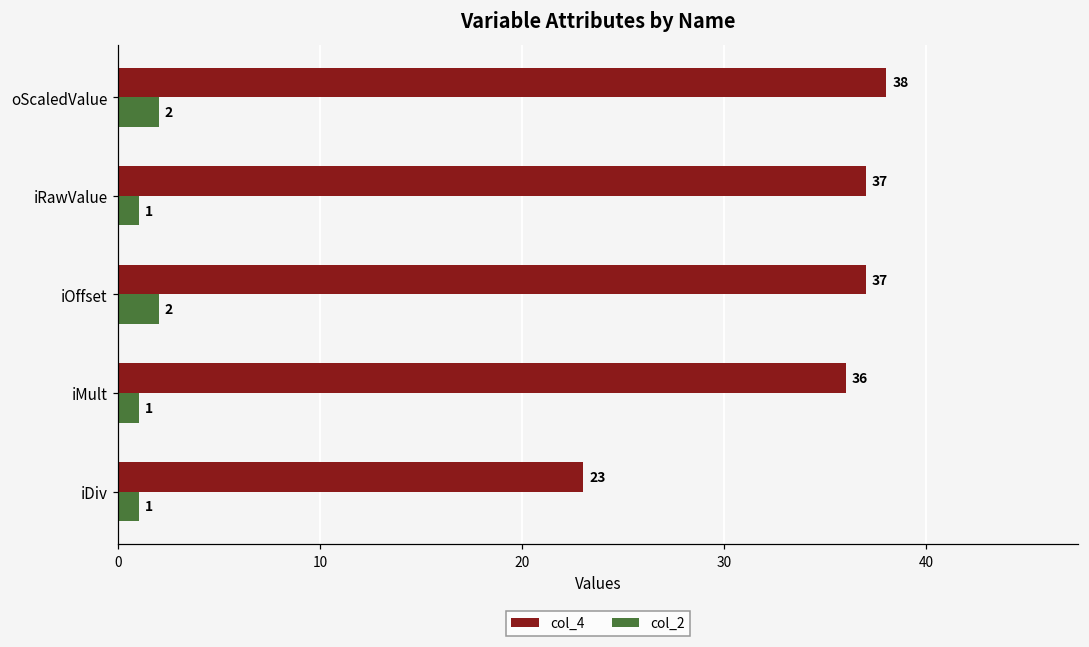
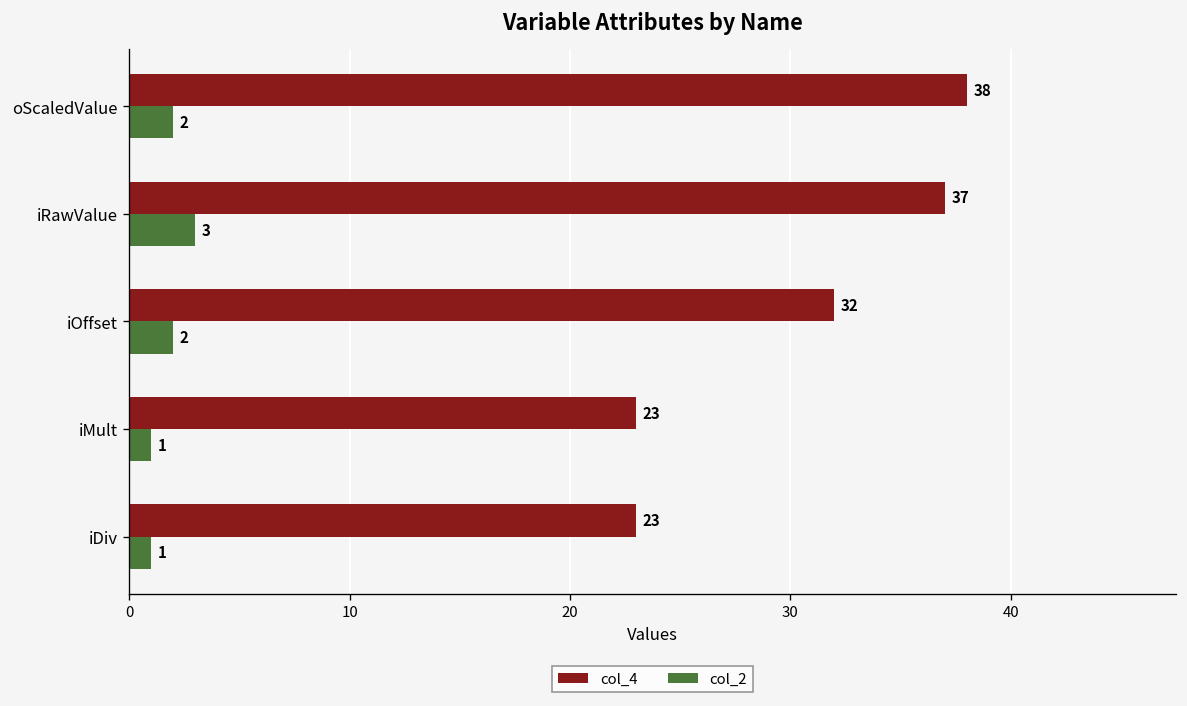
col_2, iRawValue: 1 -> 3
col_4, iOffset: 37 -> 32
col_4, iMult: 36 -> 23
